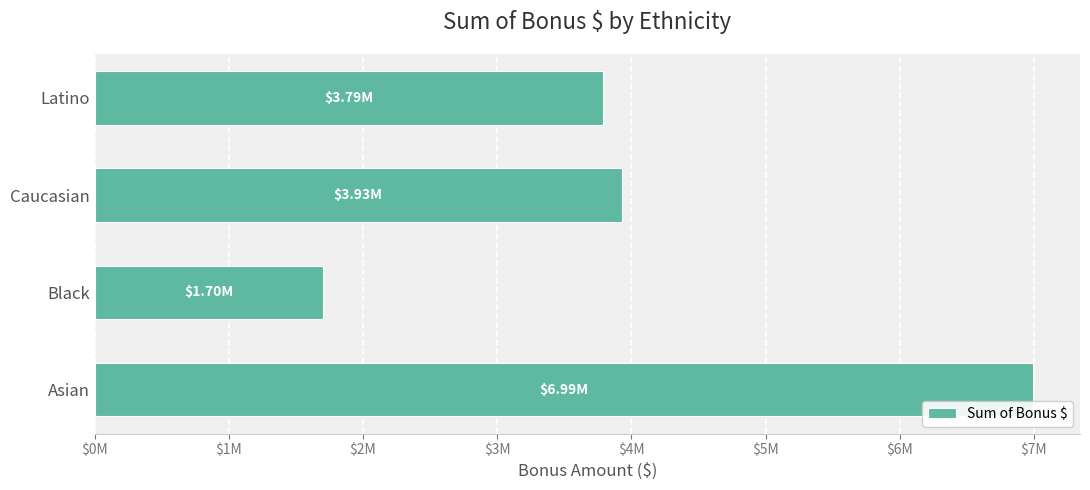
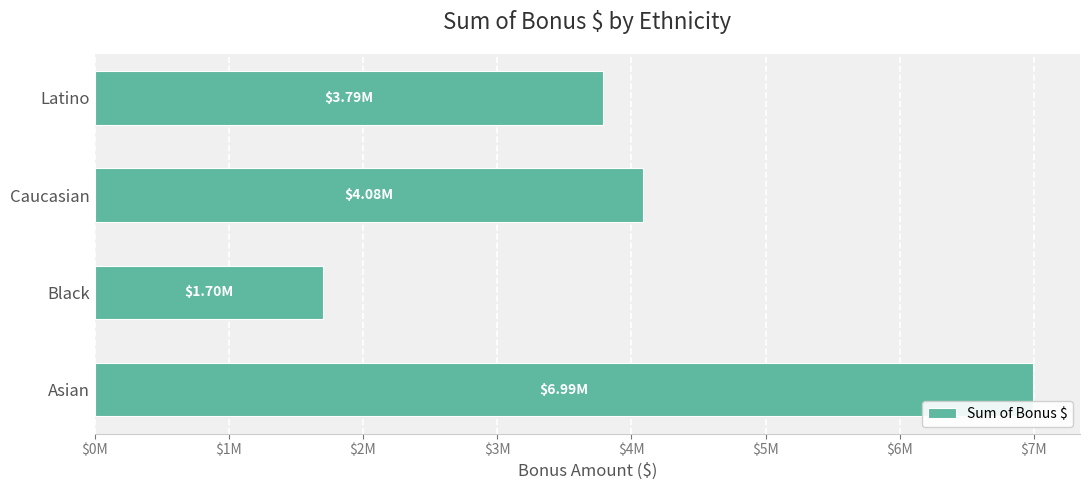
Caucasian: $3.93M -> $4.08M
